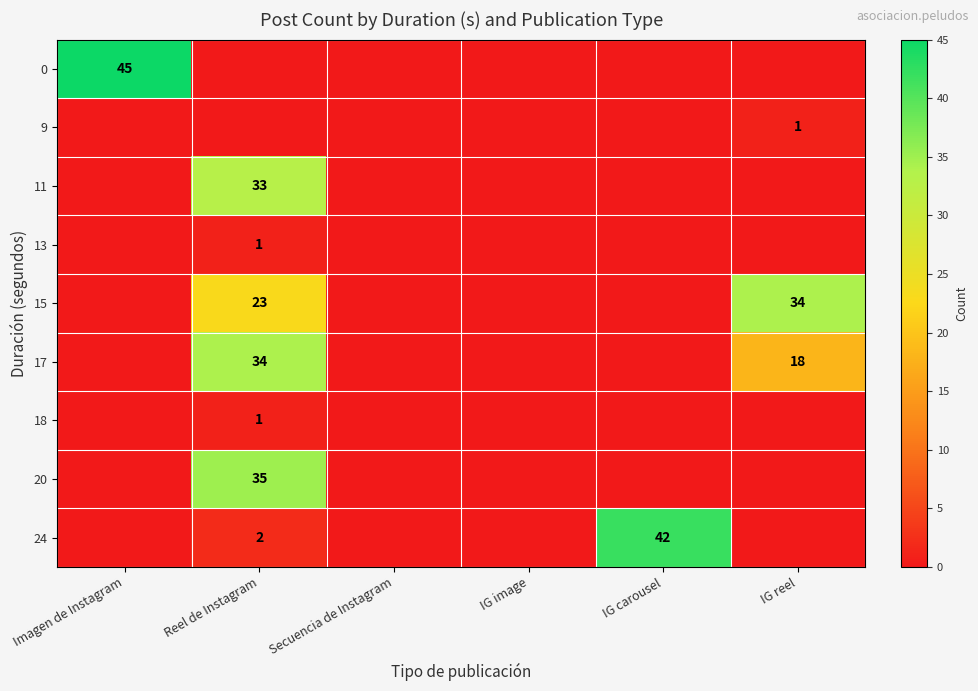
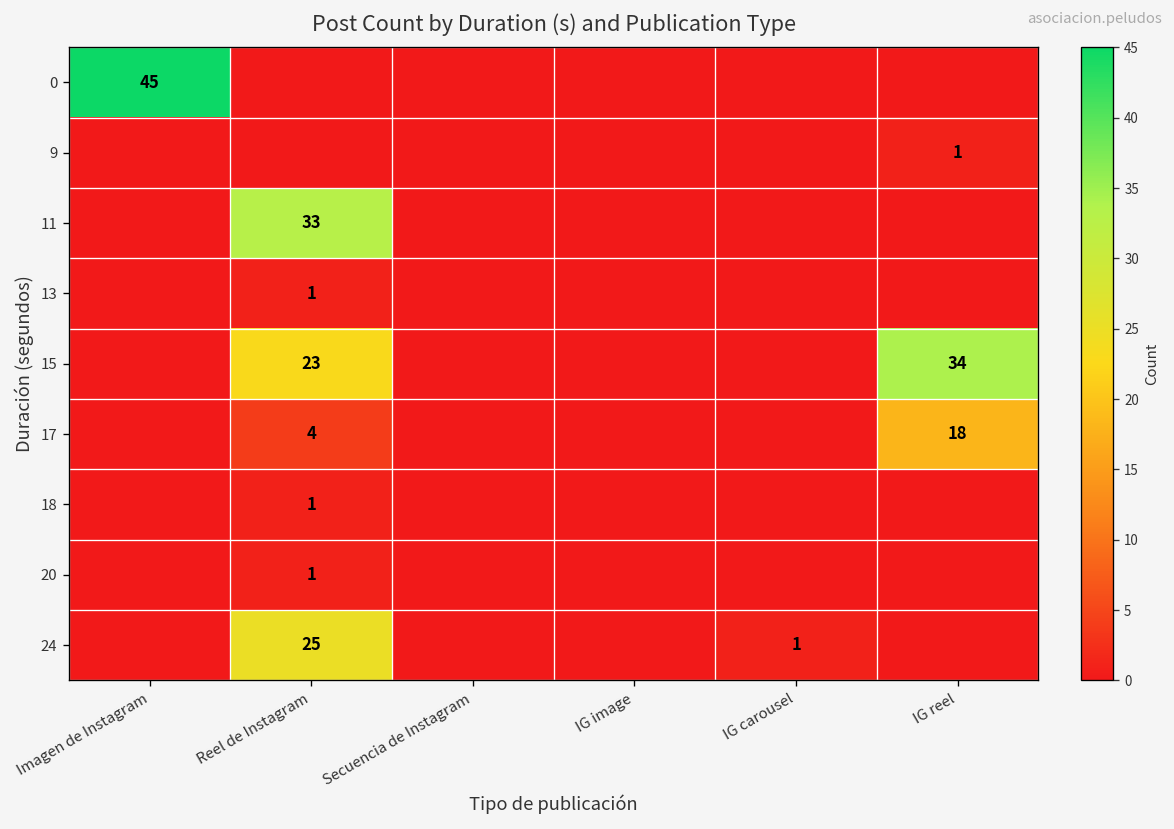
17, Reel de Instagram: 34 -> 4
20, Reel de Instagram: 35 -> 1
24, Reel de Instagram: 2 -> 25
24, IG carousel: 42 -> 1
